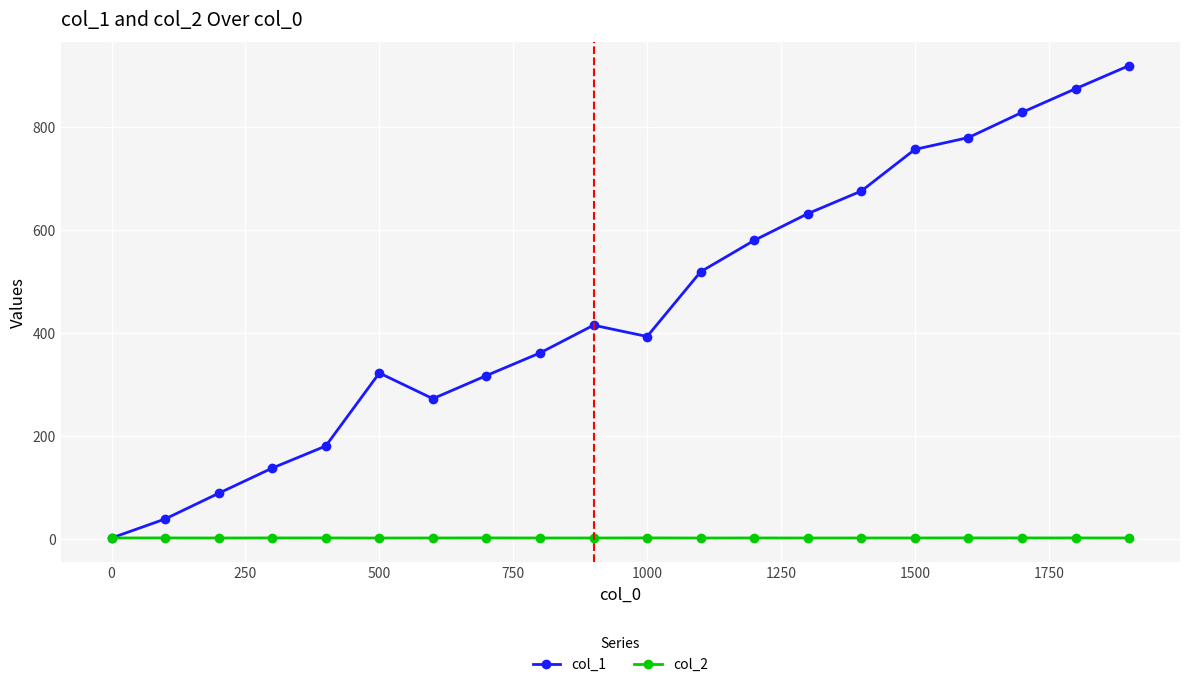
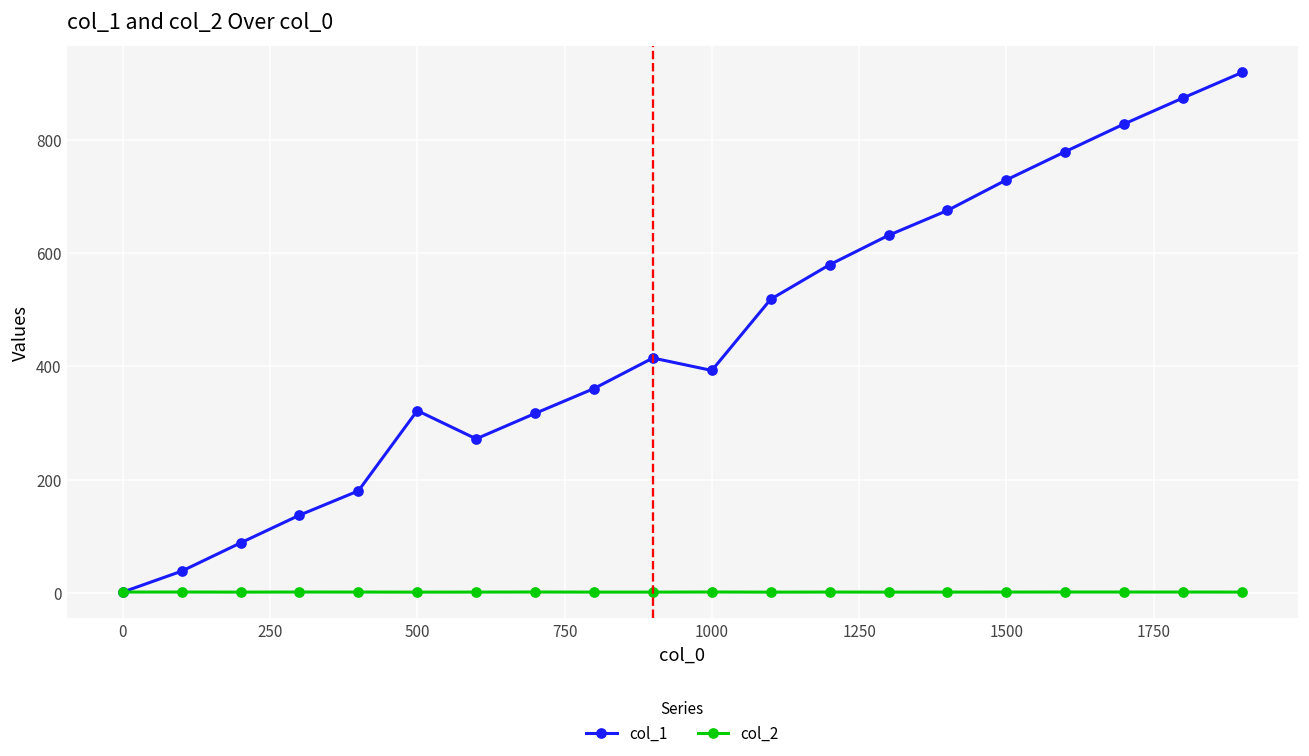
col_1, 1500: 760 -> 730
